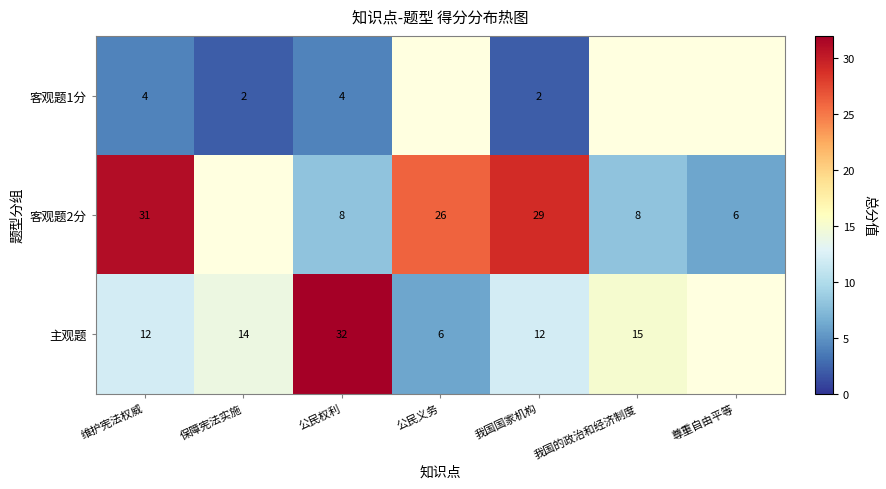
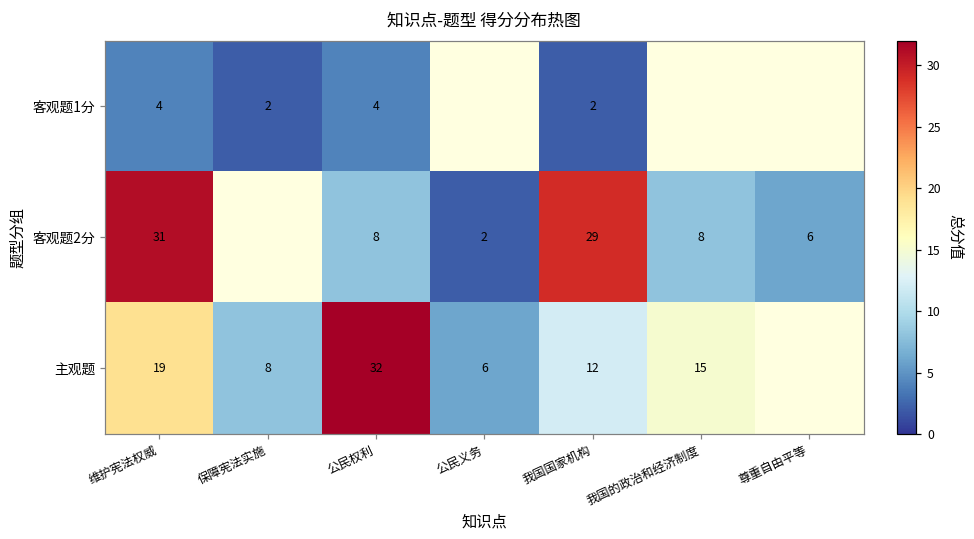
客观题2分, 公民义务: 26 -> 2
主观题, 维护宪法权威: 12 -> 19
主观题, 保障宪法实施: 14 -> 8
